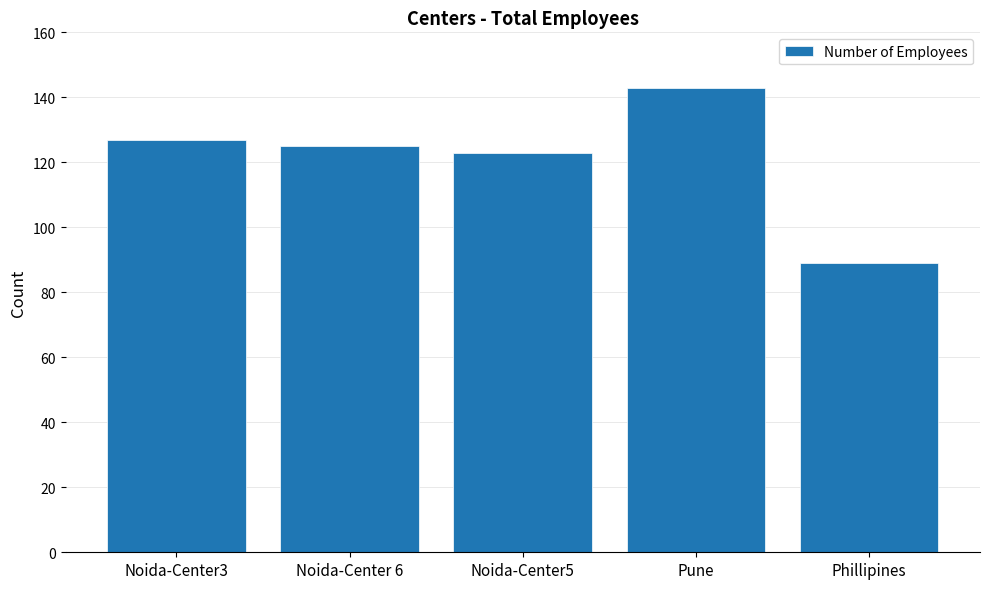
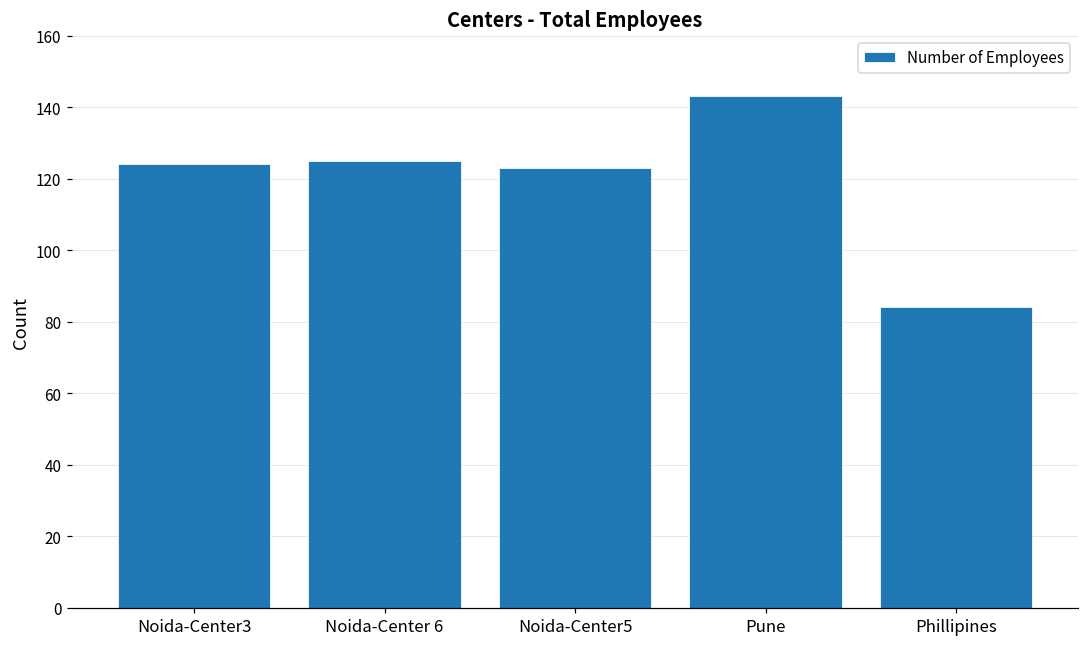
Noida-Center3: 127 -> 124
Phillipines: 89 -> 84
